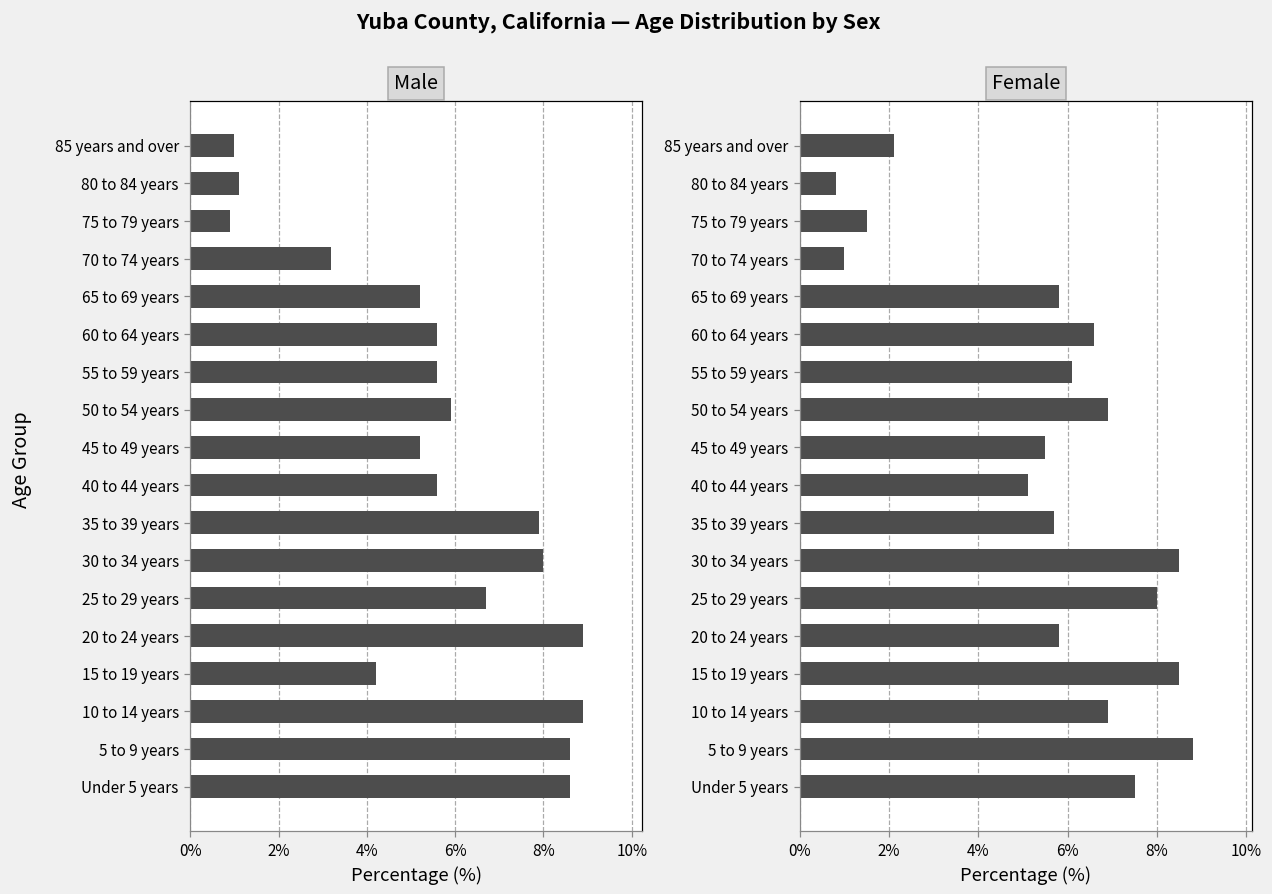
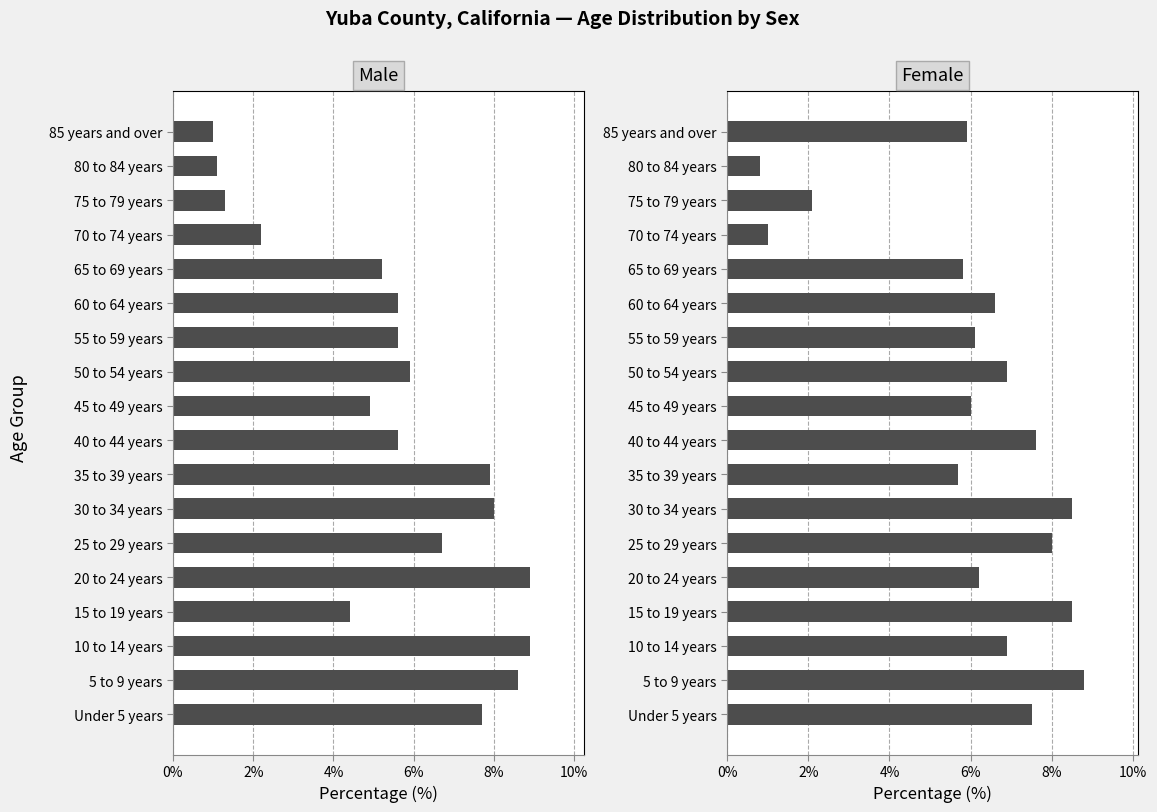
Male, 75 to 79 years: 0.9% -> 1.3%
Male, 70 to 74 years: 3.2% -> 2.2%
Male, 45 to 49 years: 5.2% -> 4.9%
Male, 15 to 19 years: 4.2% -> 4.4%
Male, Under 5 years: 8.6% -> 7.7%
Female, 85 years and over: 2.1% -> 5.9%
Female, 75 to 79 years: 1.5% -> 2.1%
Female, 45 to 49 years: 5.5% -> 6.0%
Female, 40 to 44 years: 5.1% -> 7.6%
Female, 20 to 24 years: 5.8% -> 6.2%
